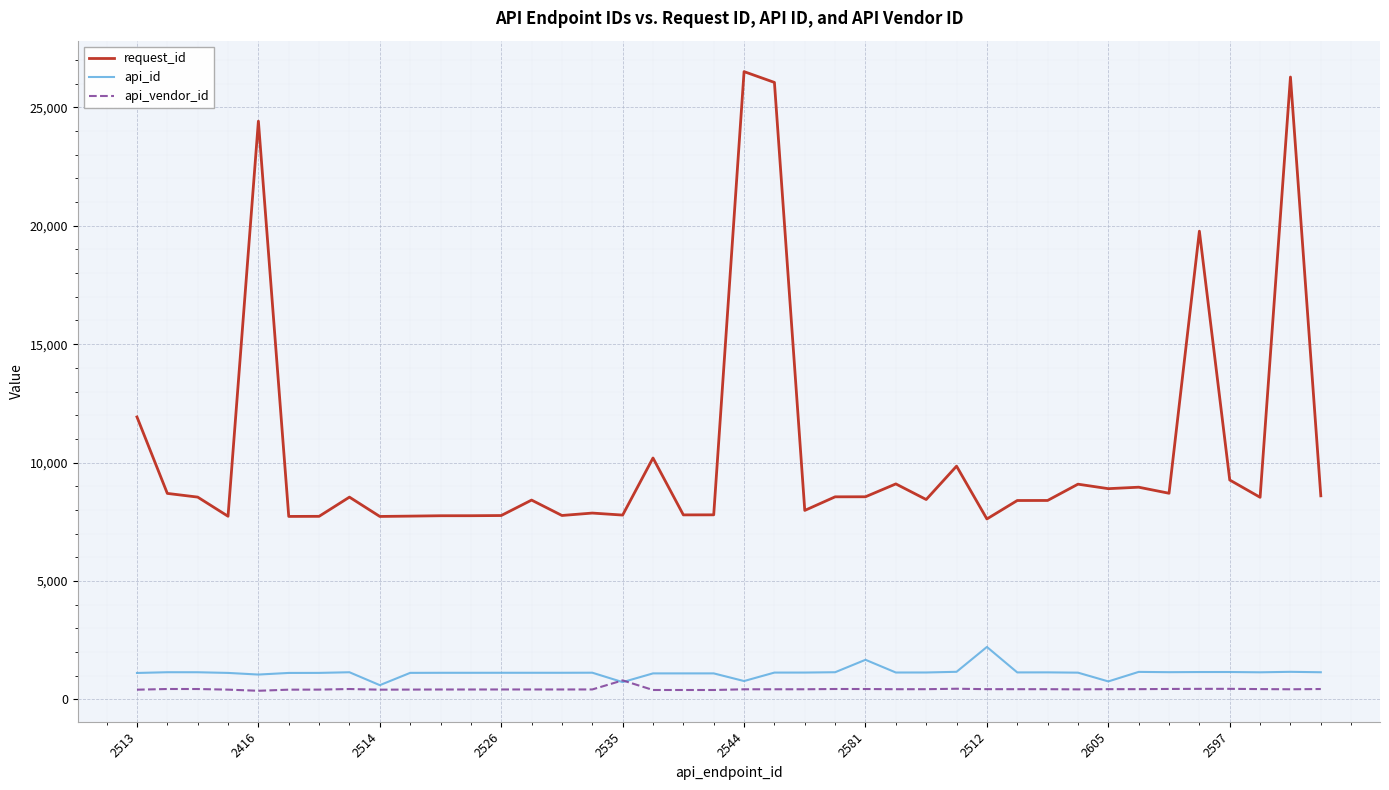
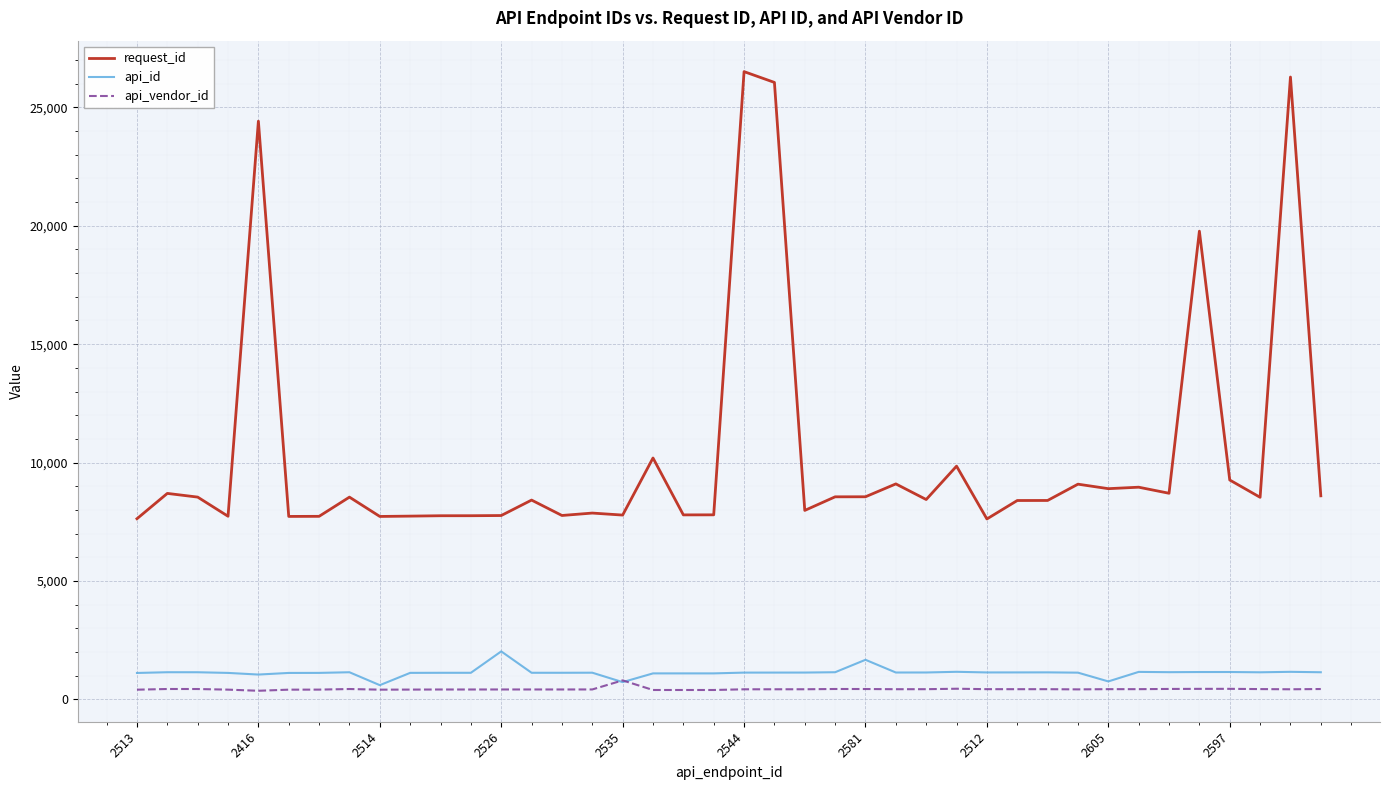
request_id, 2513: 11,900 -> 7,600
api_id, 2526: 1,100 -> 2,000
api_id, 2544: 800 -> 1,100
api_id, 2512: 2,200 -> 1,100
